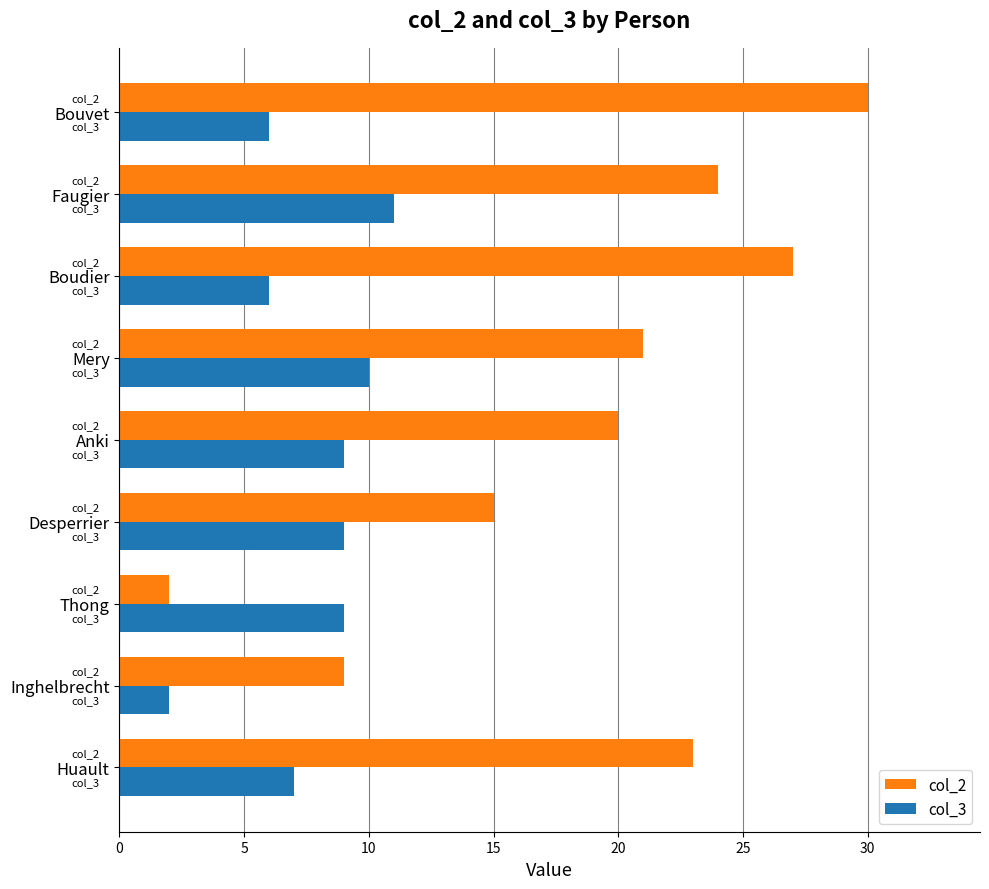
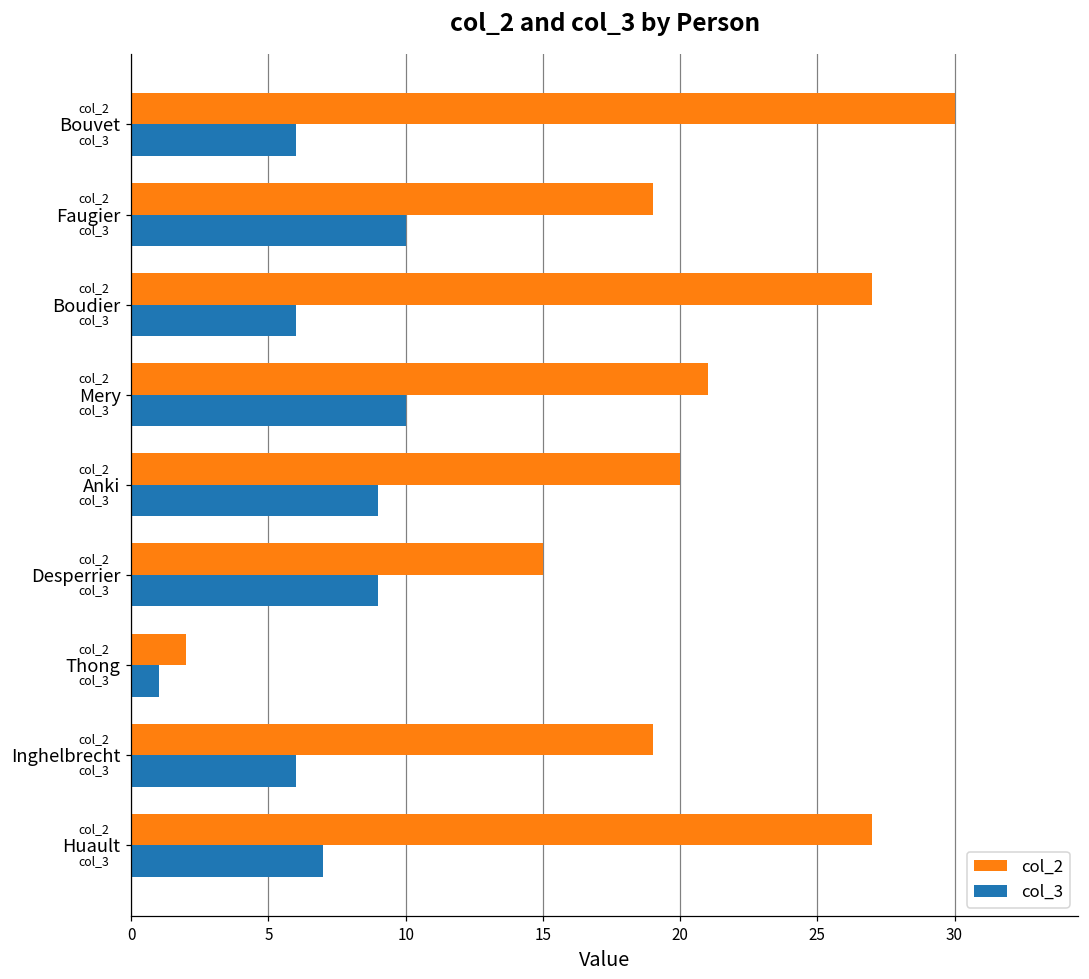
col_2, Faugier: 24 -> 19
col_3, Faugier: 11 -> 10
col_3, Thong: 9 -> 1
col_2, Inghelbrecht: 9 -> 19
col_3, Inghelbrecht: 2 -> 6
col_2, Huault: 23 -> 27
